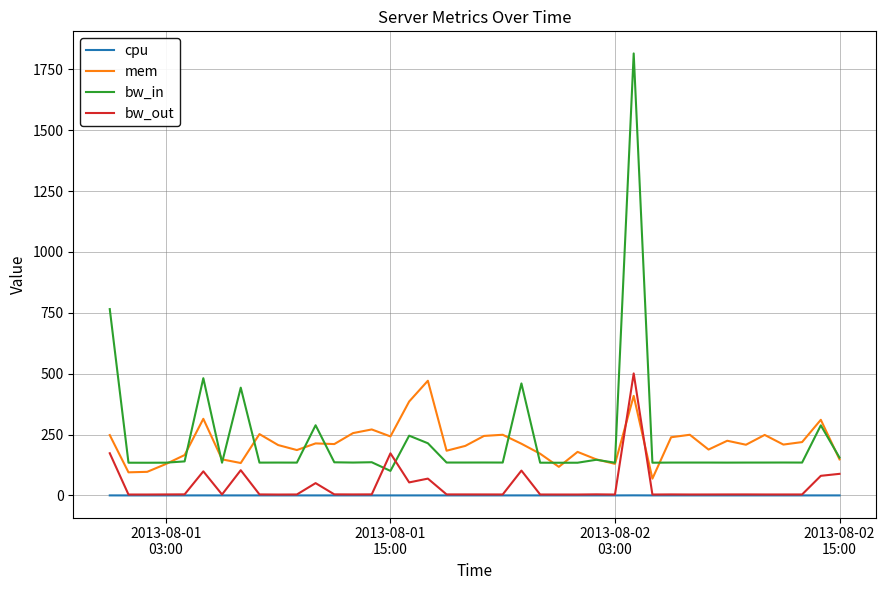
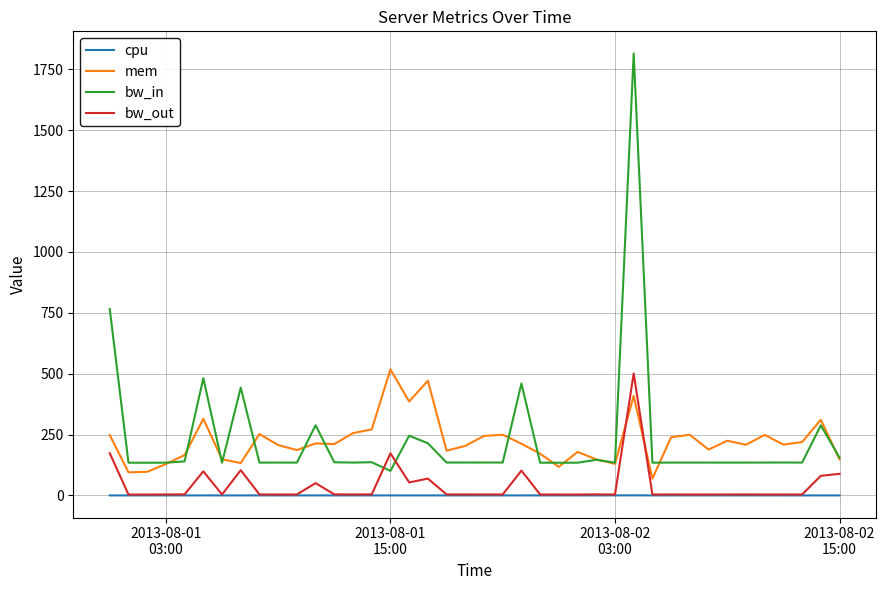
mem, 2013-08-01 15:00: 240 -> 520
